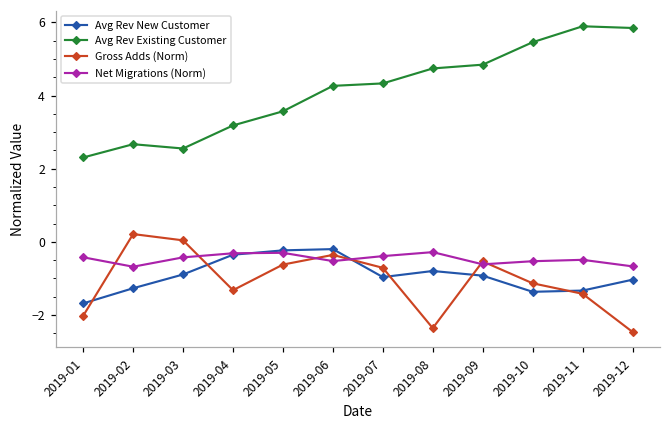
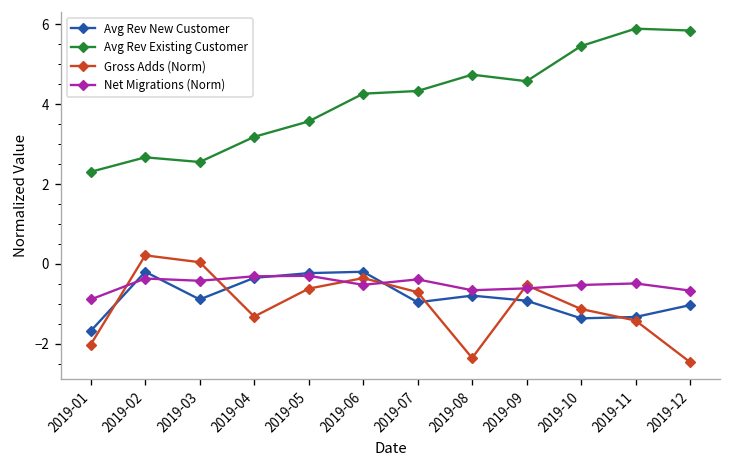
Net Migrations (Norm), 2019-01: -0.4 -> -0.9
Avg Rev New Customer, 2019-02: -1.3 -> -0.2
Net Migrations (Norm), 2019-02: -0.7 -> -0.4
Net Migrations (Norm), 2019-08: -0.3 -> -0.7
Avg Rev Existing Customer, 2019-09: 4.8 -> 4.6
